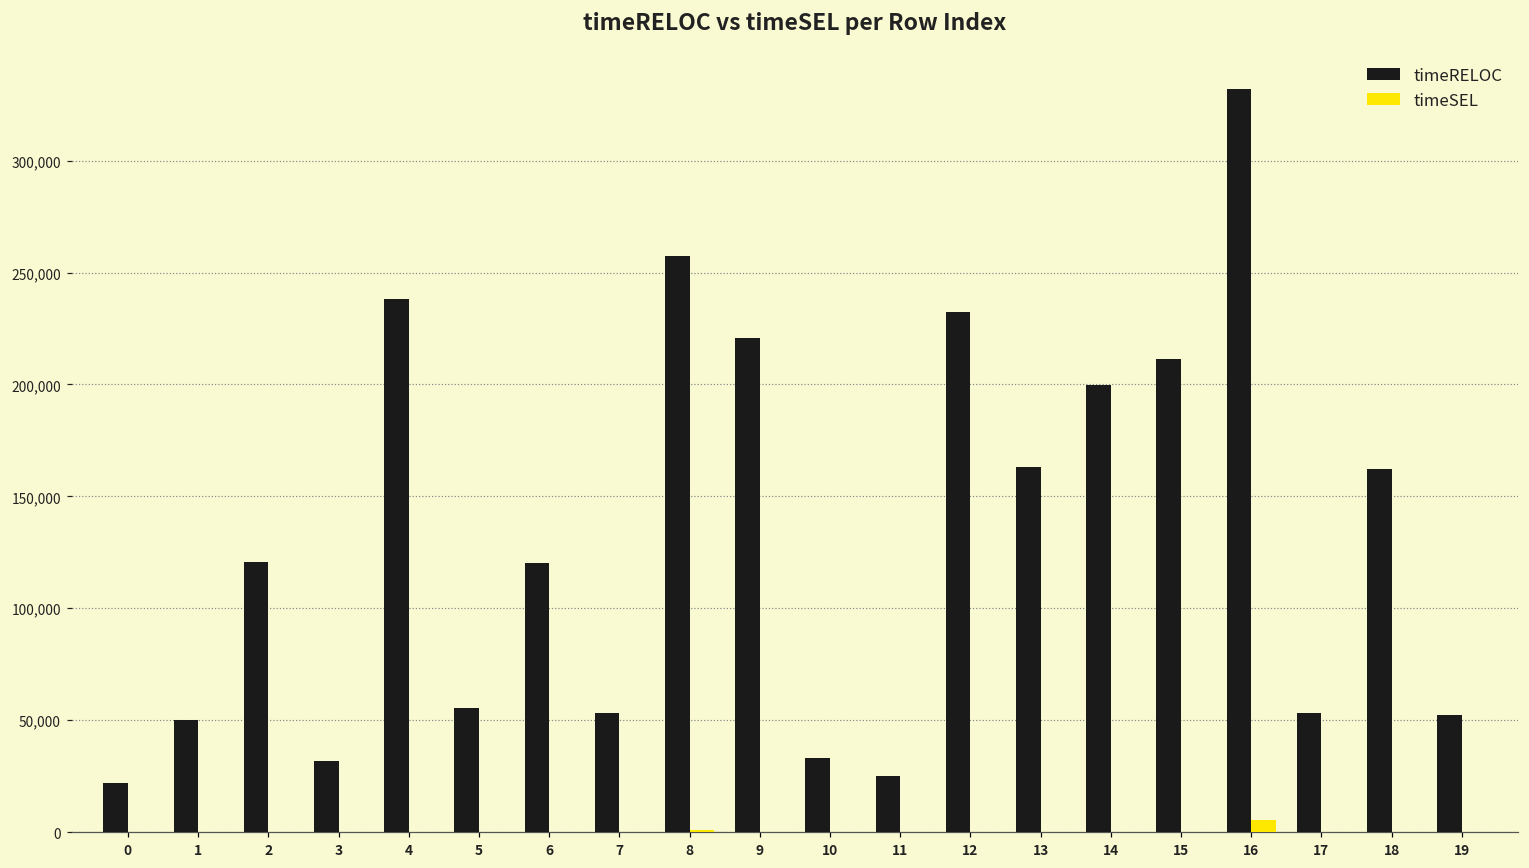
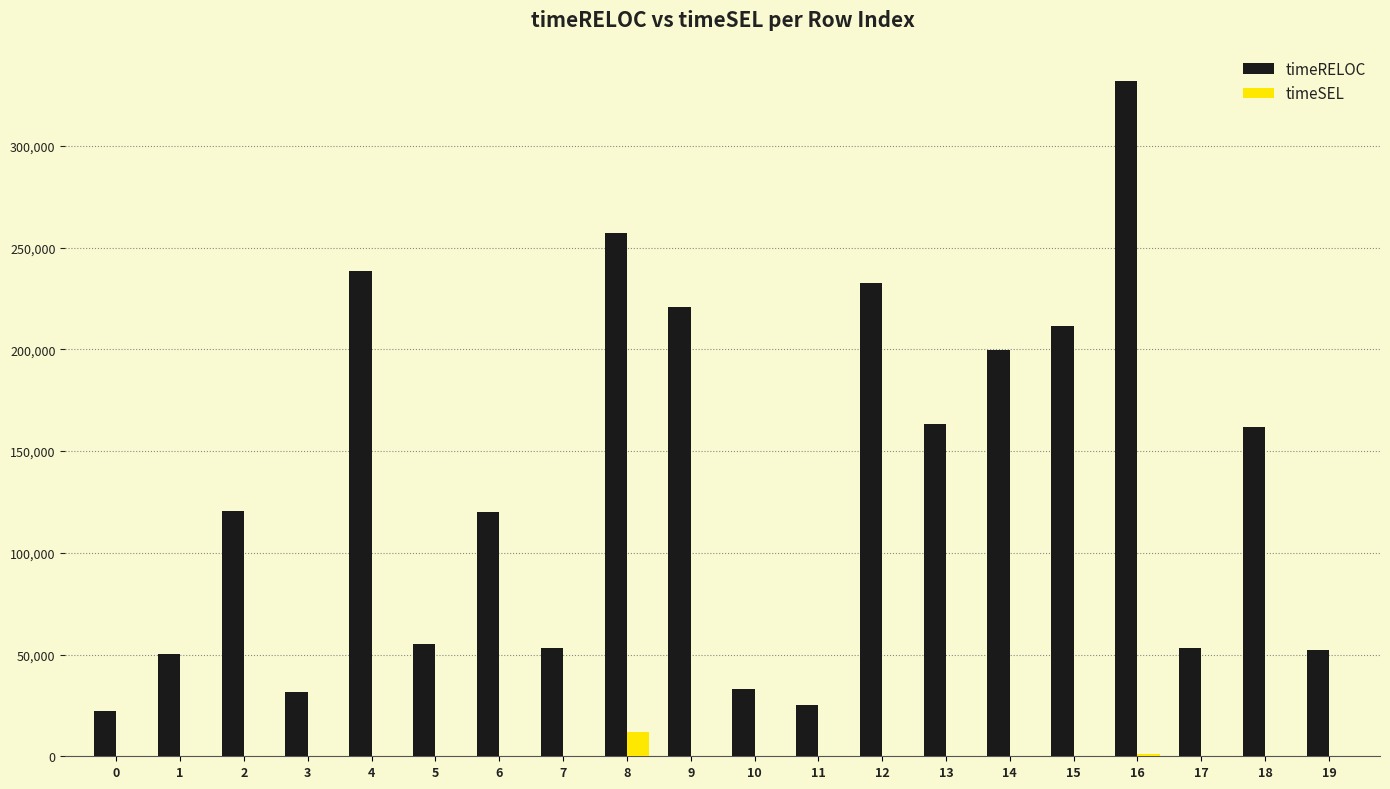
timeSEL, 8: 1,000 -> 12,000
timeSEL, 16: 6,000 -> 1,000
